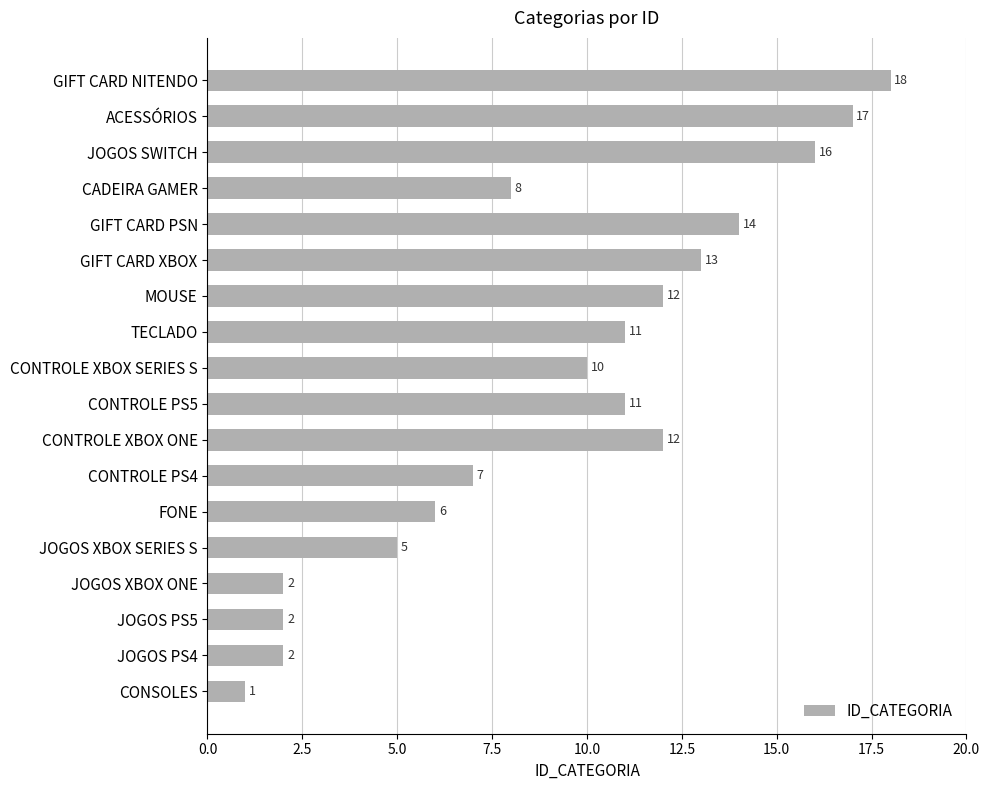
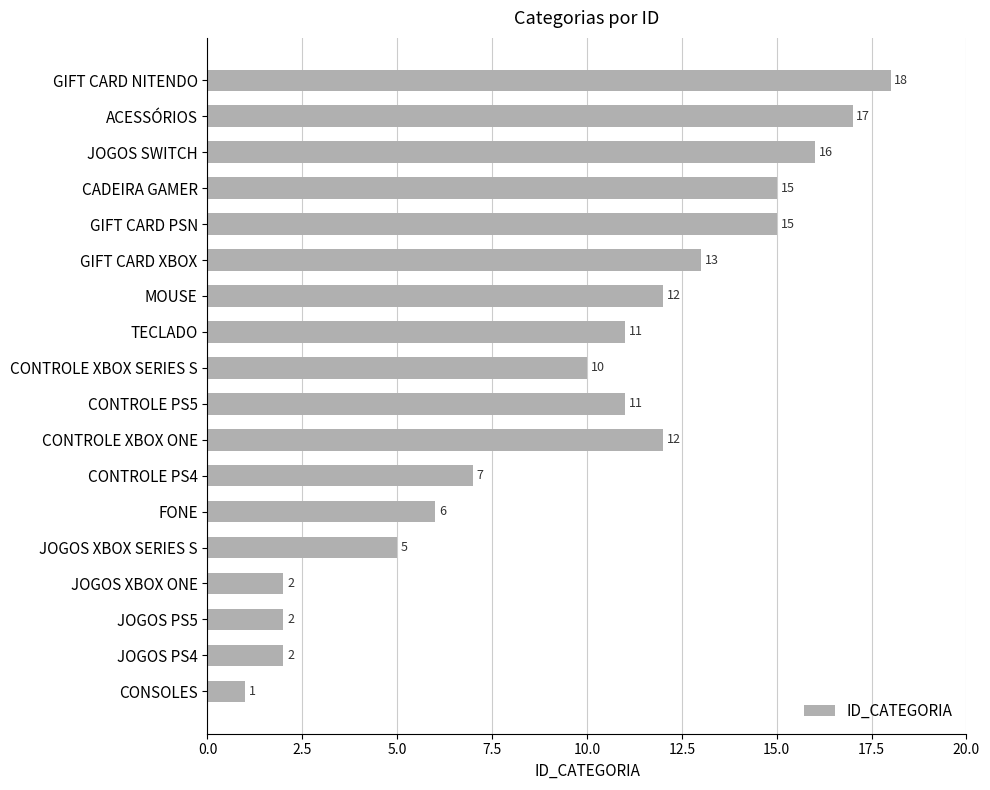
CADEIRA GAMER: 8 -> 15
GIFT CARD PSN: 14 -> 15
